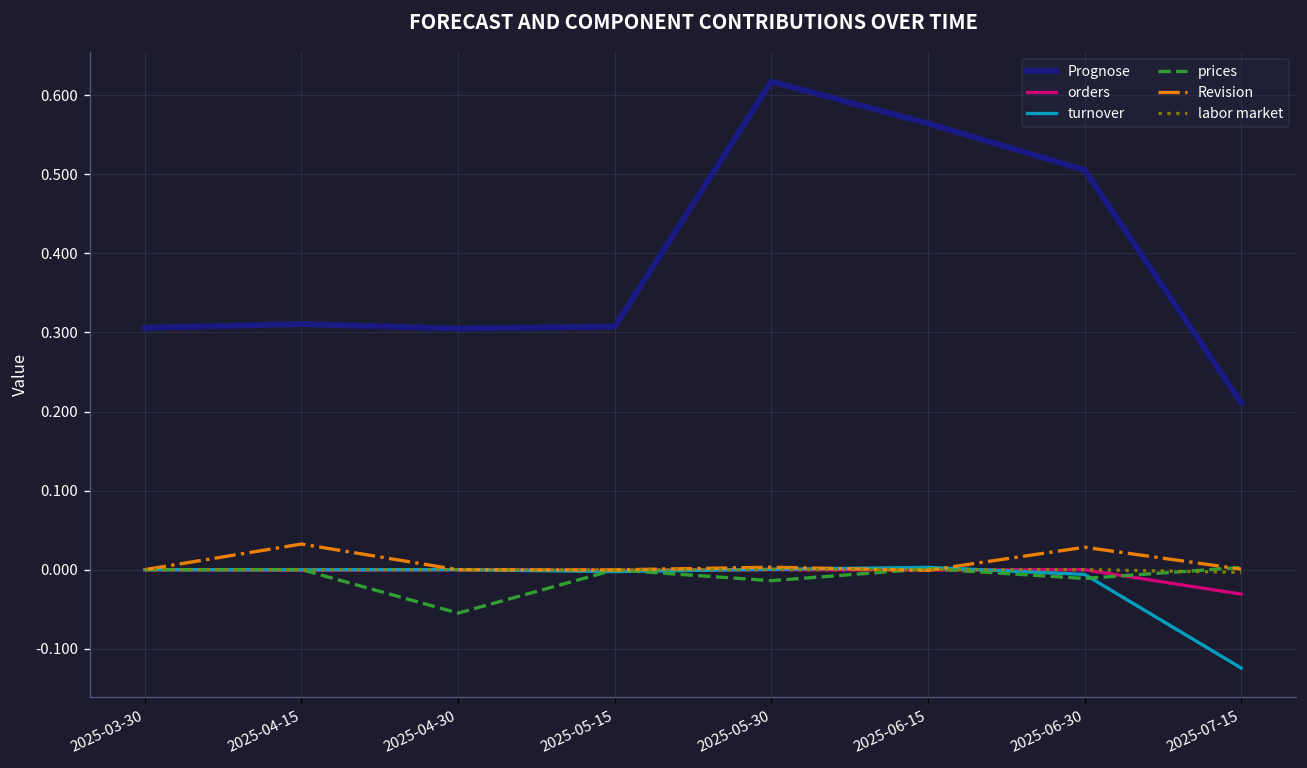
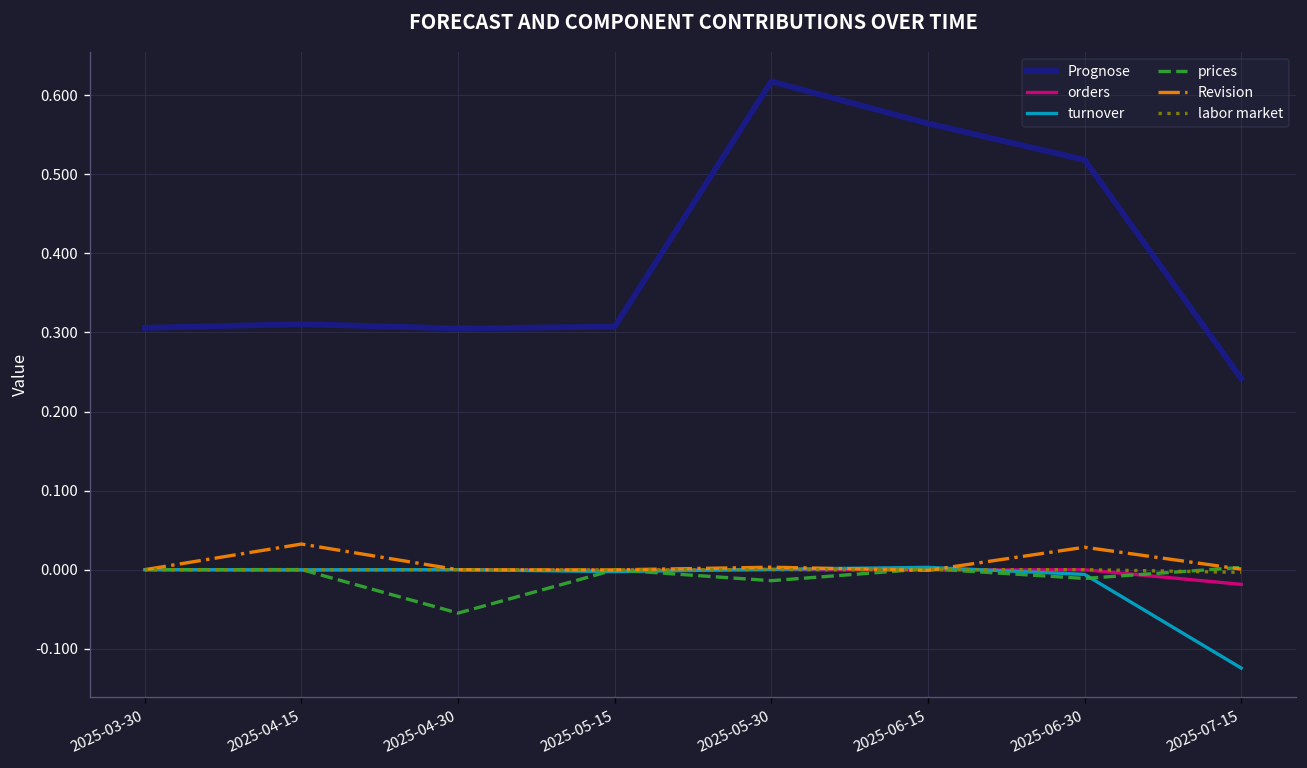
Prognose, 2025-06-30: 0.51 -> 0.52
Prognose, 2025-07-15: 0.21 -> 0.24
orders, 2025-07-15: -0.03 -> -0.02
